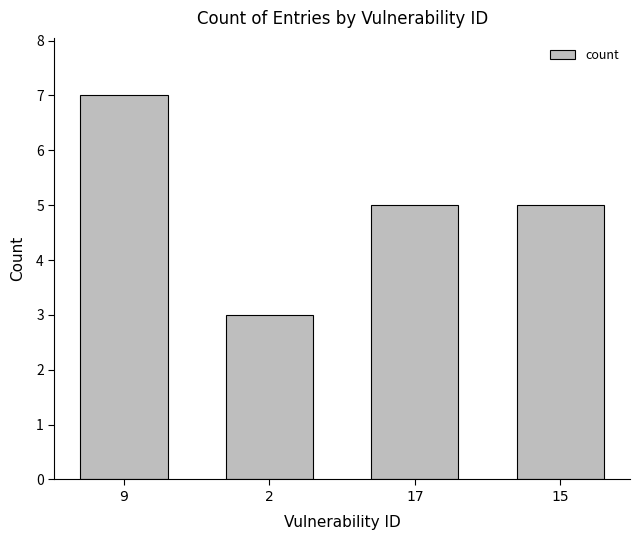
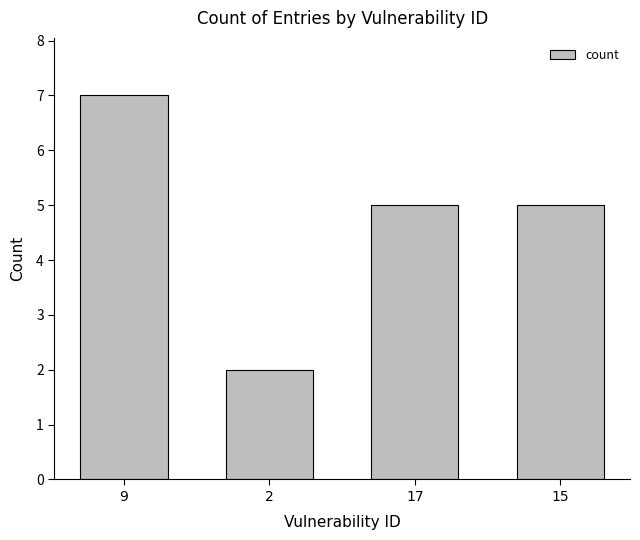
2: 3 -> 2
